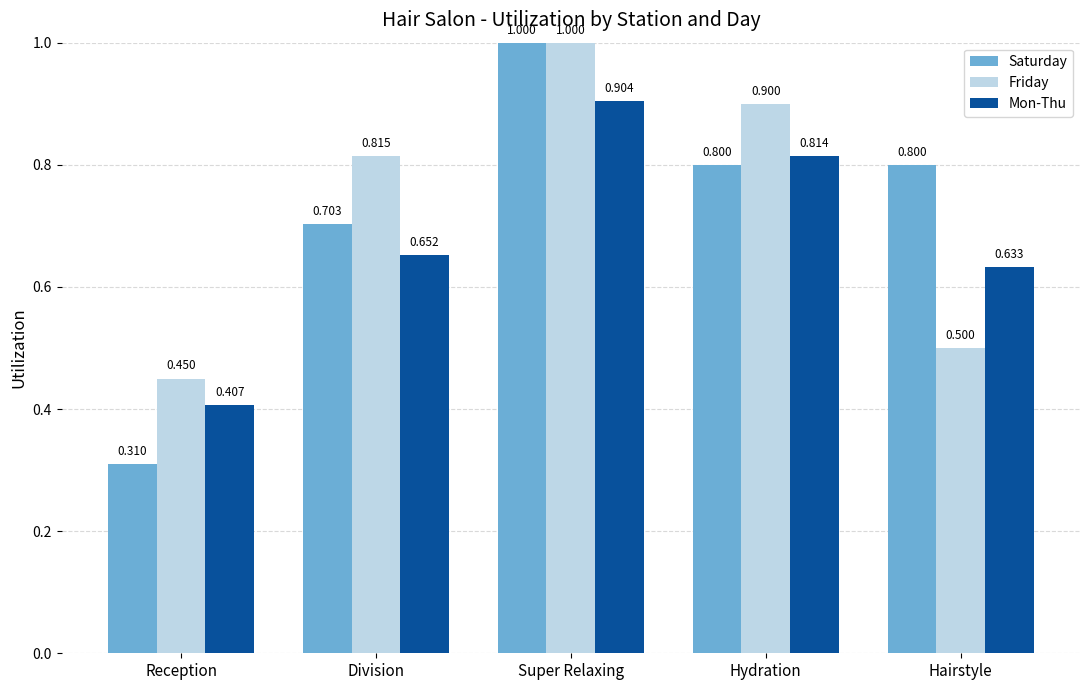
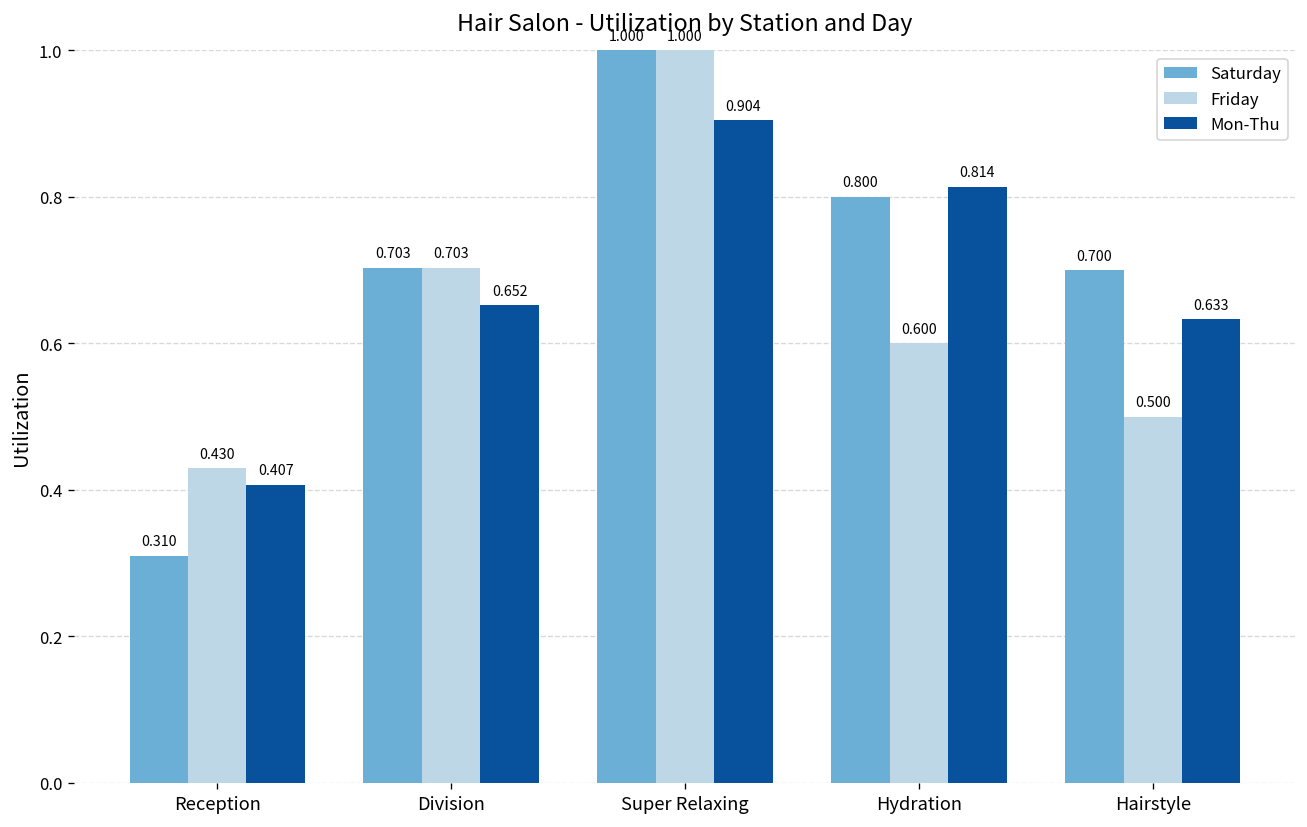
Friday, Reception: 0.450 -> 0.430
Friday, Division: 0.815 -> 0.703
Friday, Hydration: 0.900 -> 0.600
Saturday, Hairstyle: 0.800 -> 0.700
